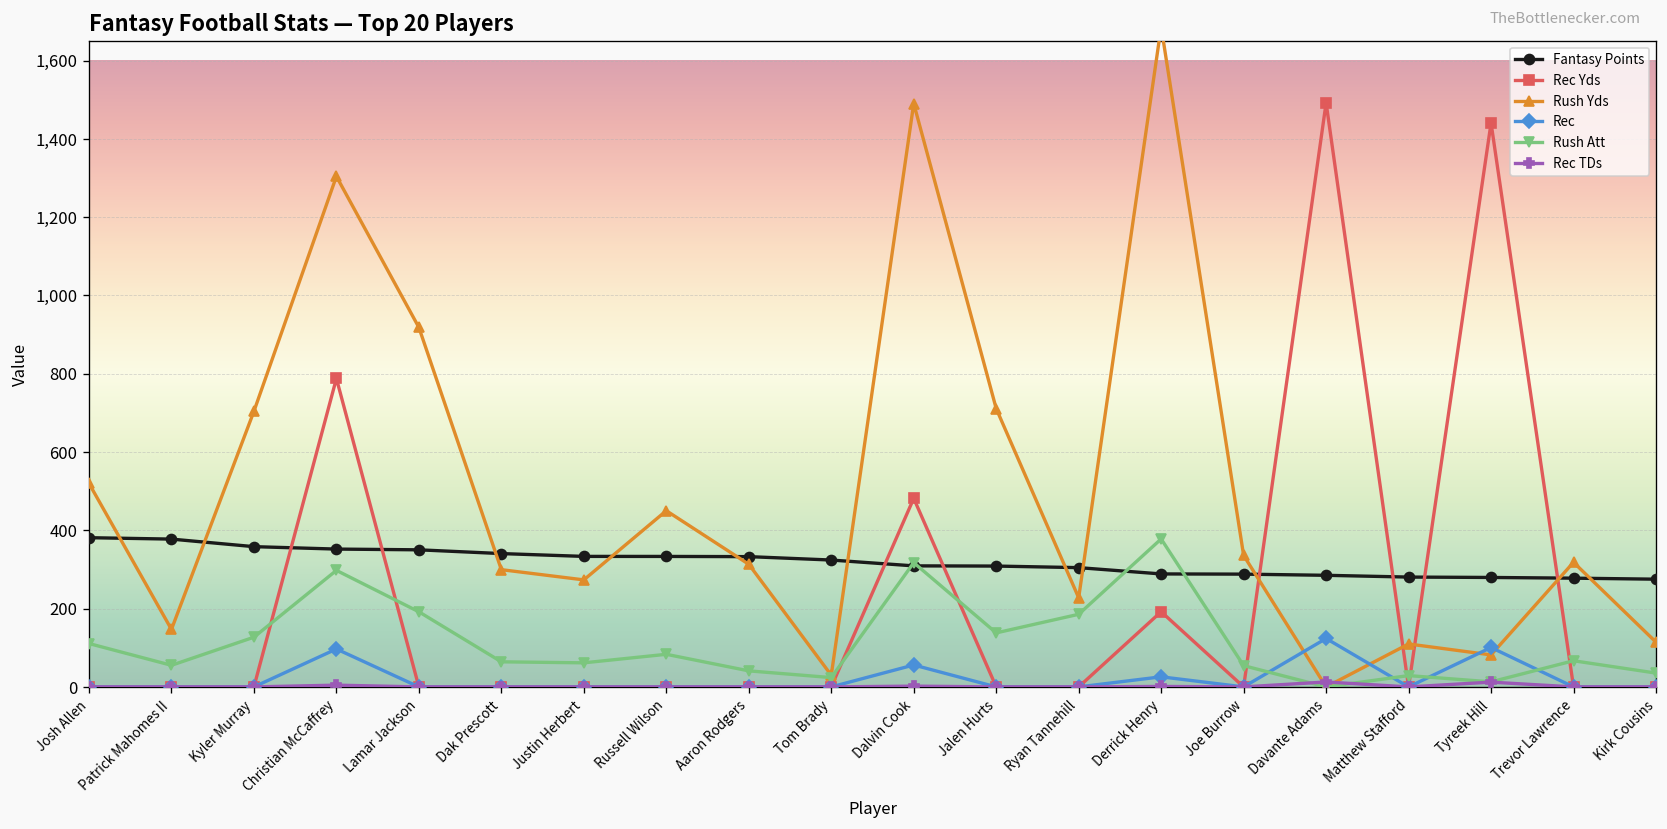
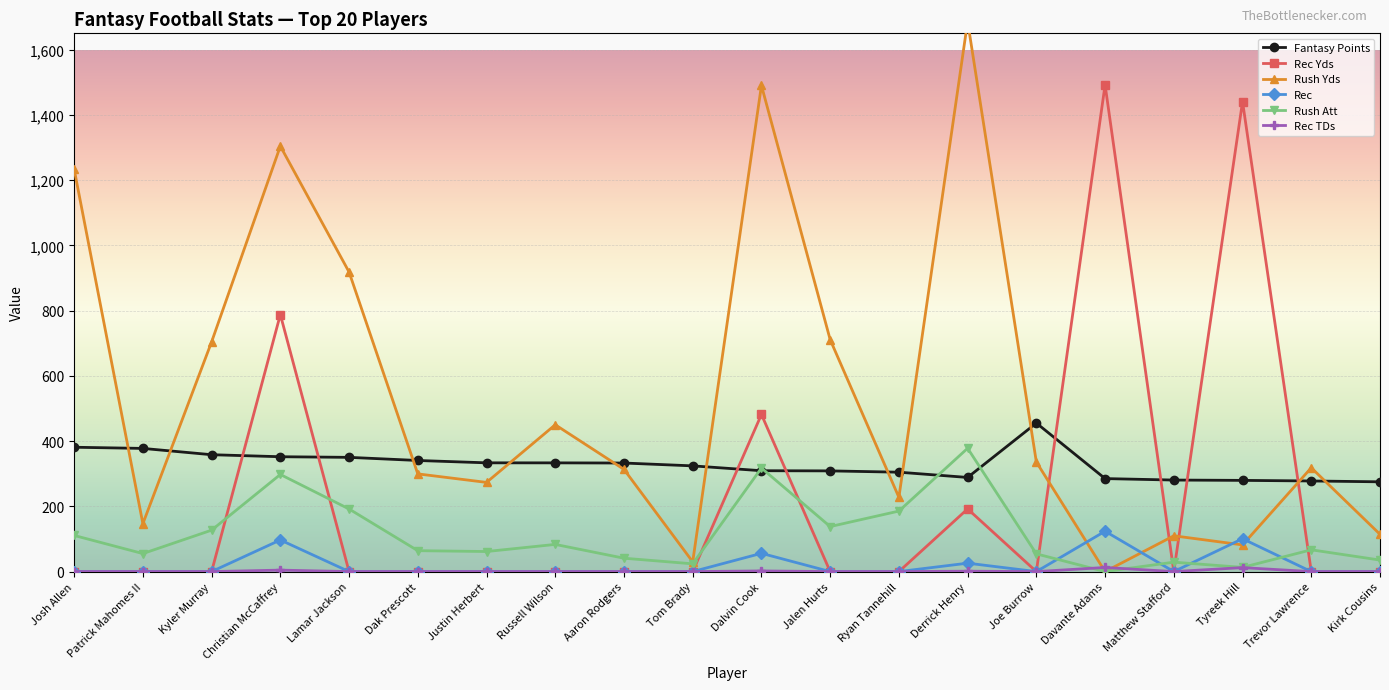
Rush Yds, Josh Allen: 520 -> 1,230
Fantasy Points, Joe Burrow: 290 -> 460
